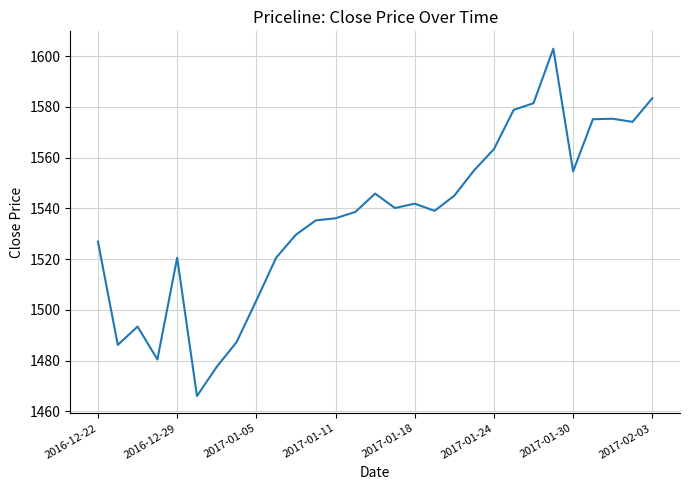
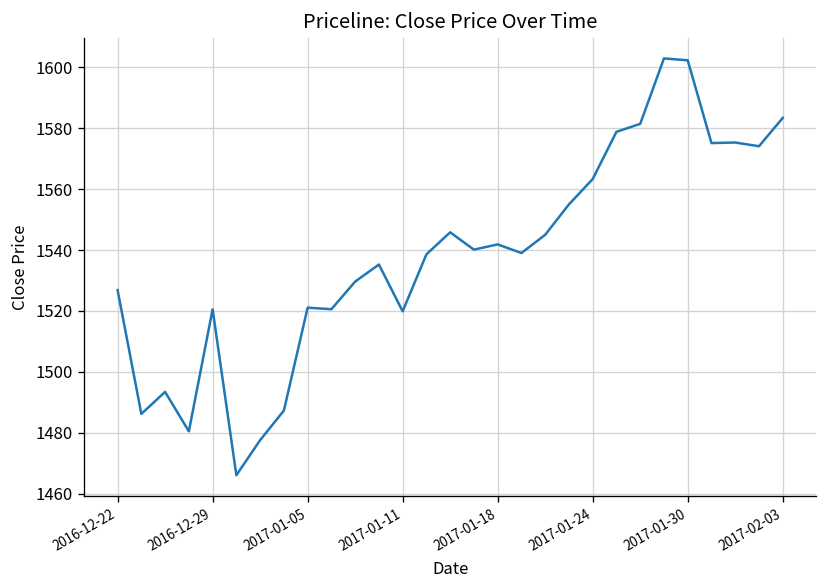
2017-01-05: 1504 -> 1521
2017-01-11: 1536 -> 1520
2017-01-30: 1555 -> 1602
